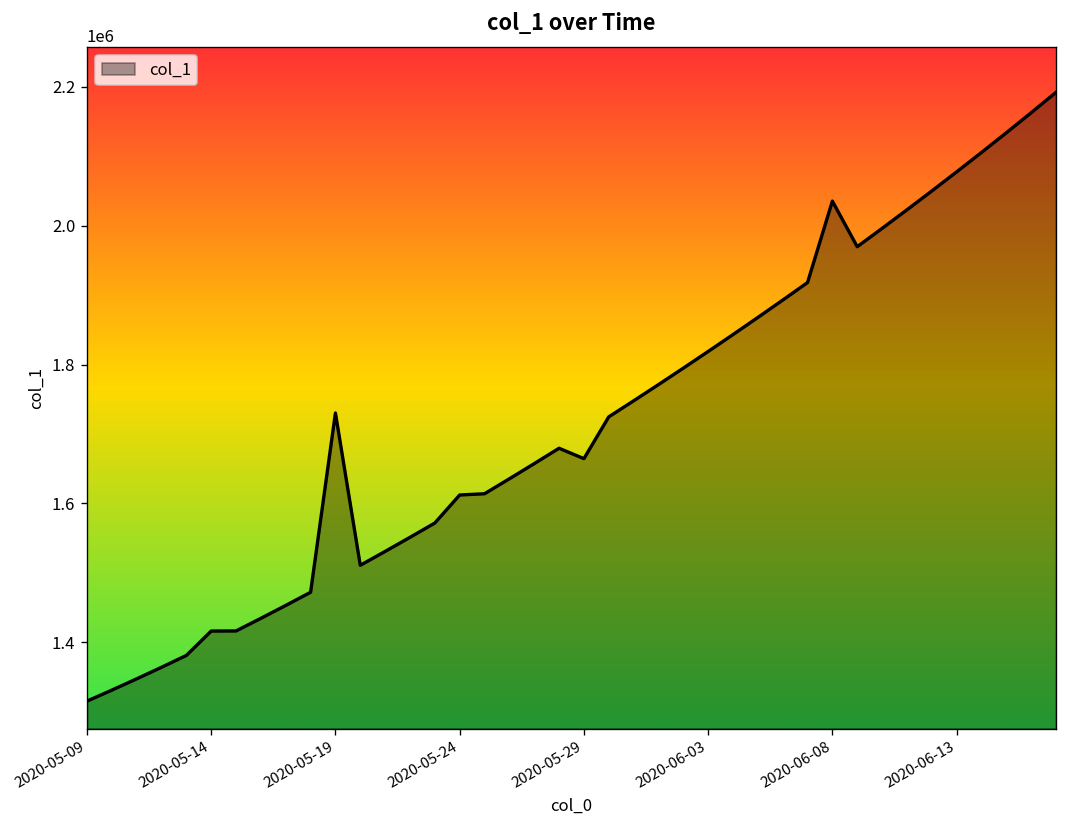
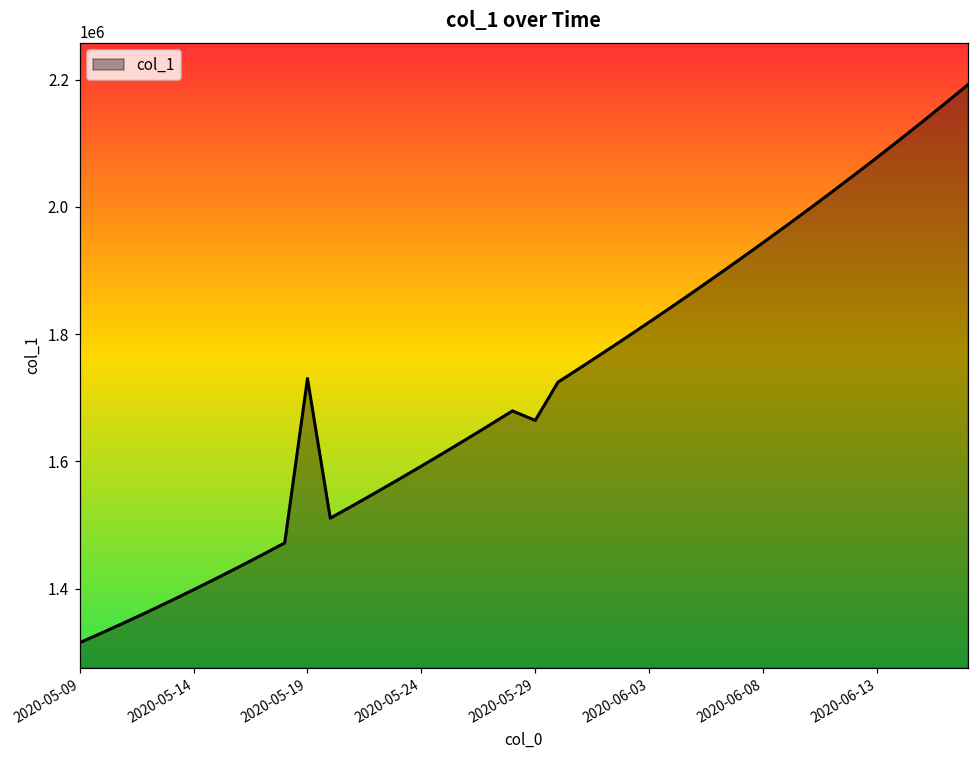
2020-05-14: 1420000 -> 1400000
2020-05-24: 1610000 -> 1590000
2020-06-08: 2040000 -> 1940000
